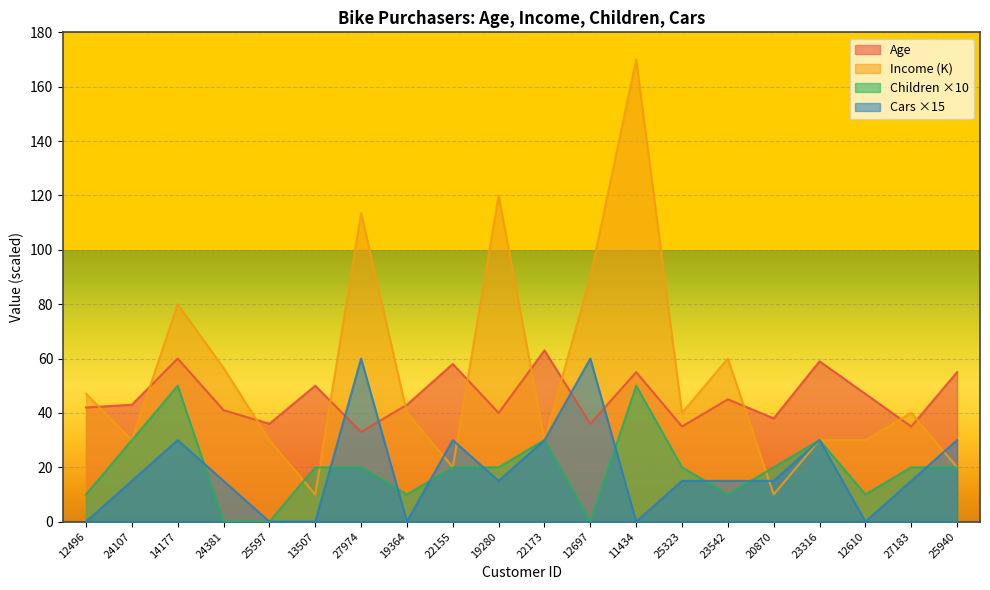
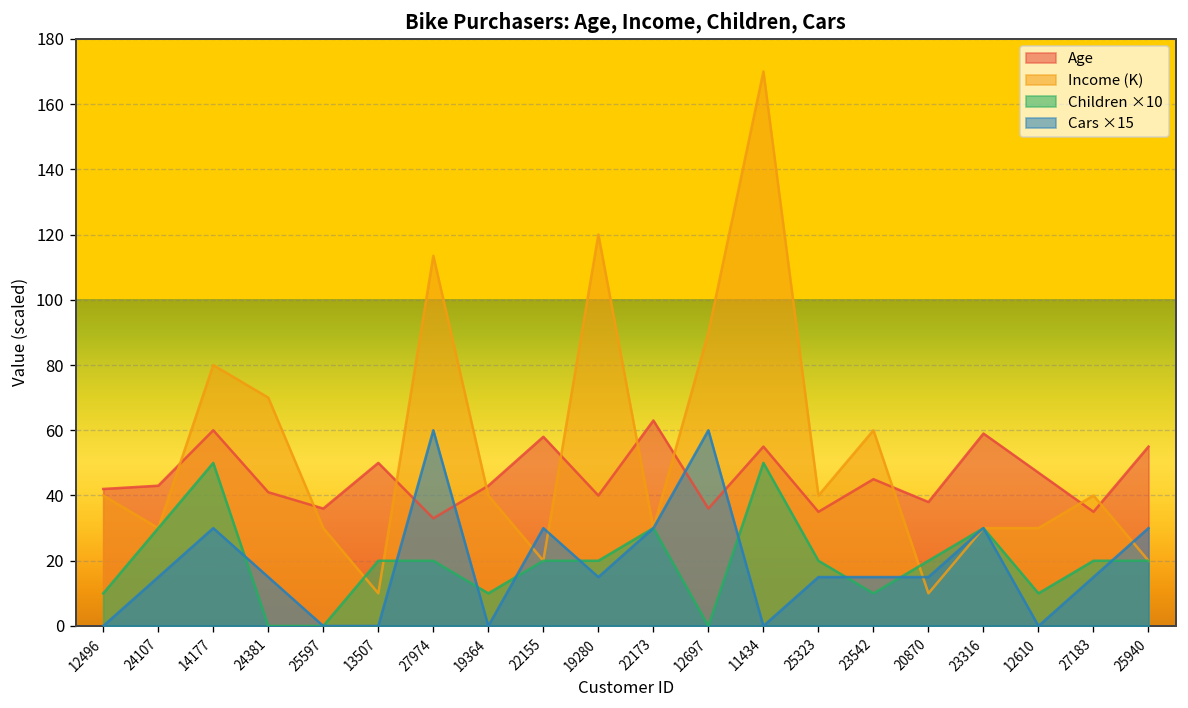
Income (K), 12496: 47 -> 40
Income (K), 24381: 57 -> 70
